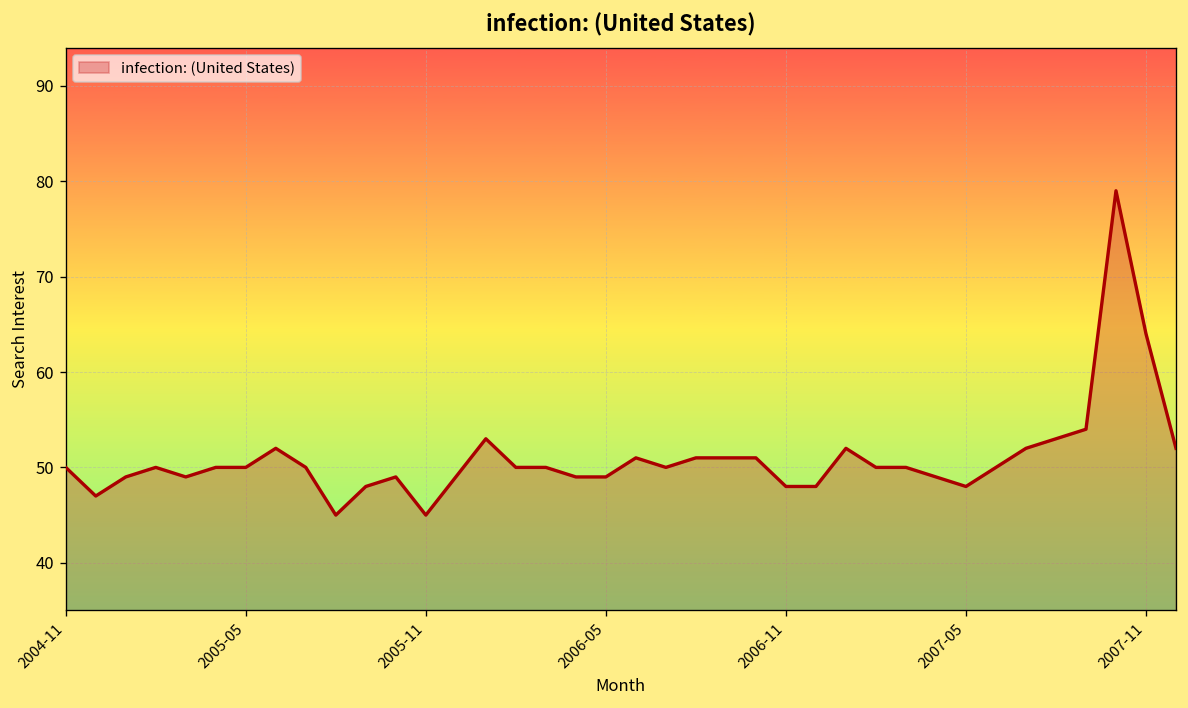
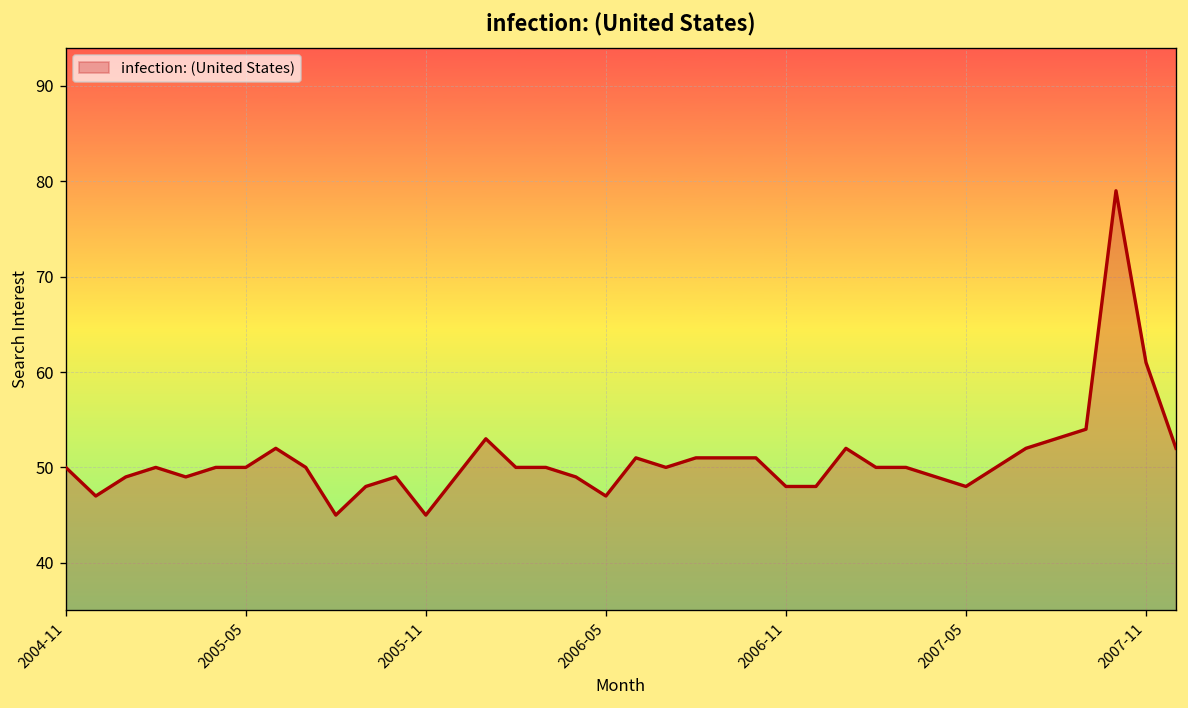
2006-05: 49 -> 47
2007-11: 64 -> 61
